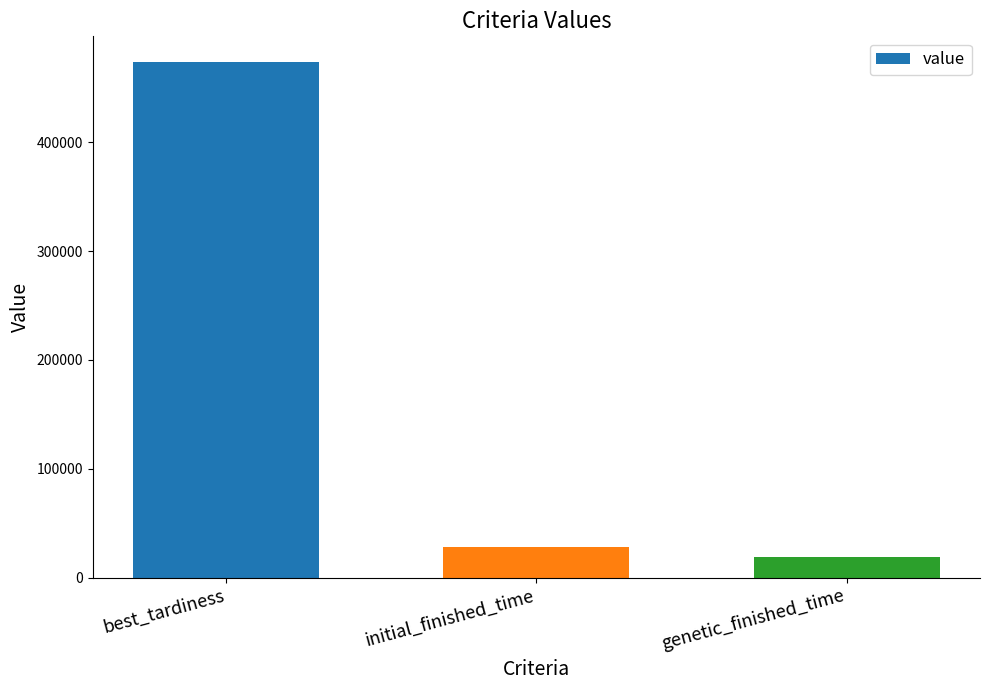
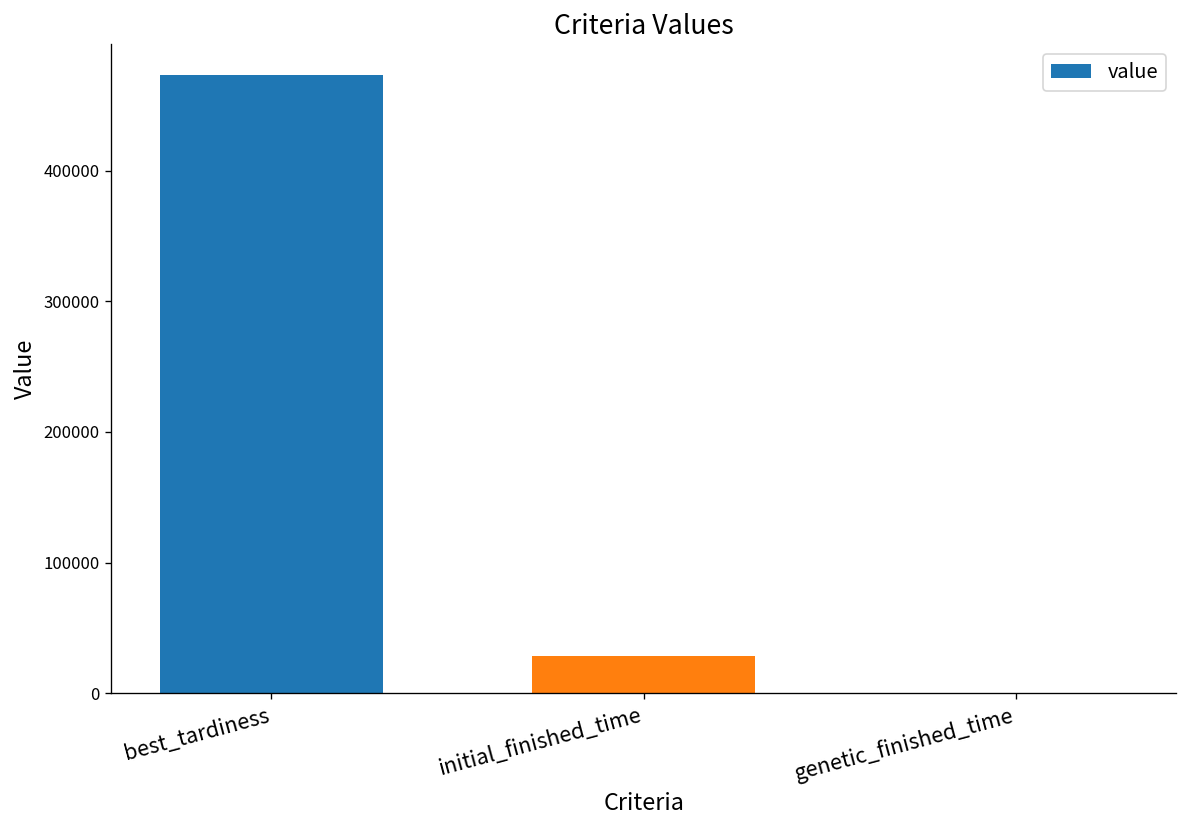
genetic_finished_time: 19000 -> 0
